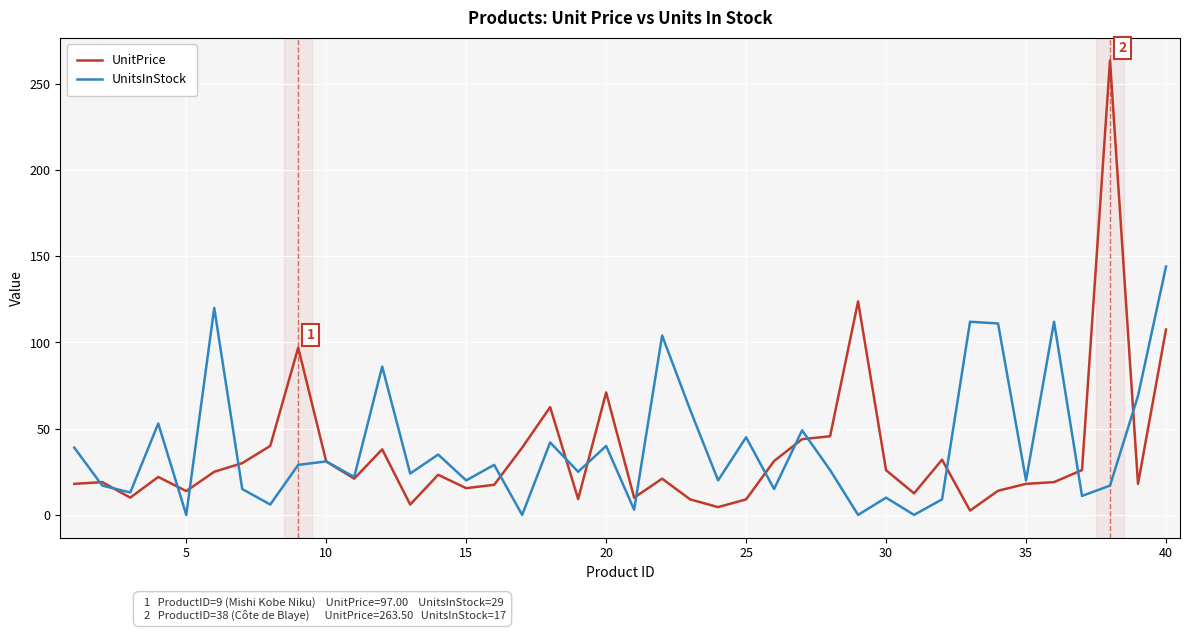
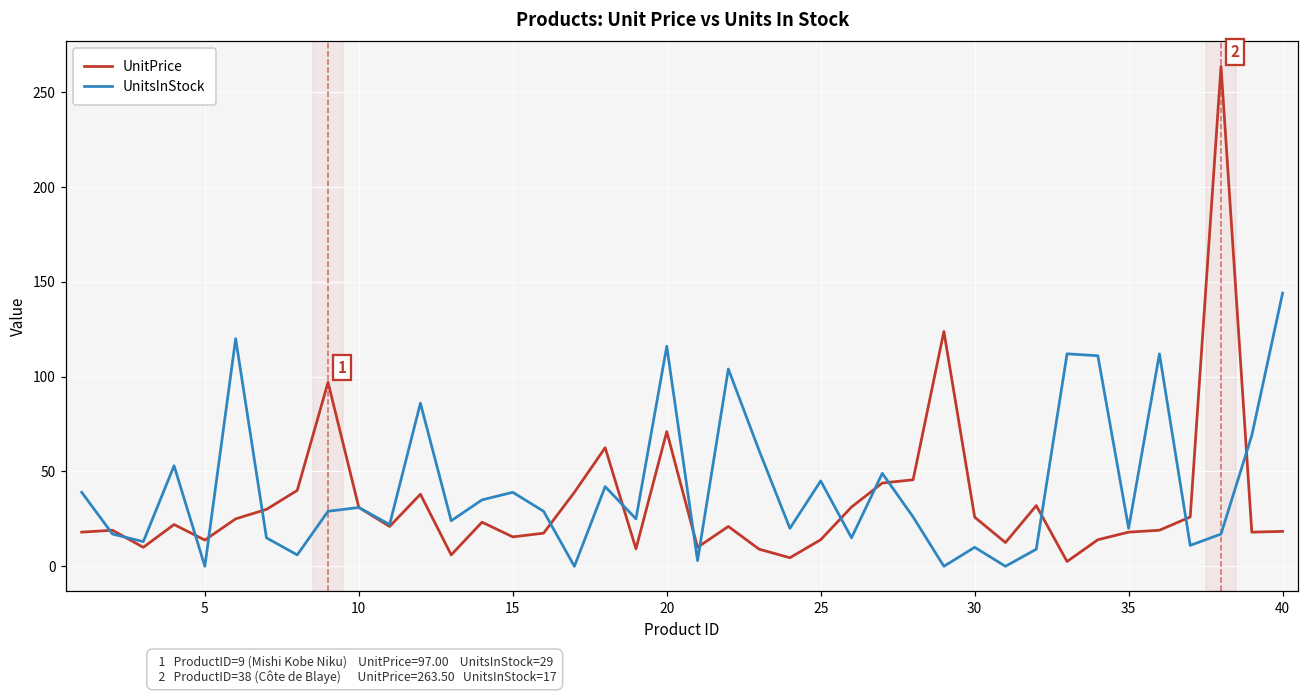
UnitsInStock, 15: 20 -> 39
UnitsInStock, 20: 40 -> 116
UnitPrice, 25: 9 -> 14
UnitPrice, 40: 108 -> 18
